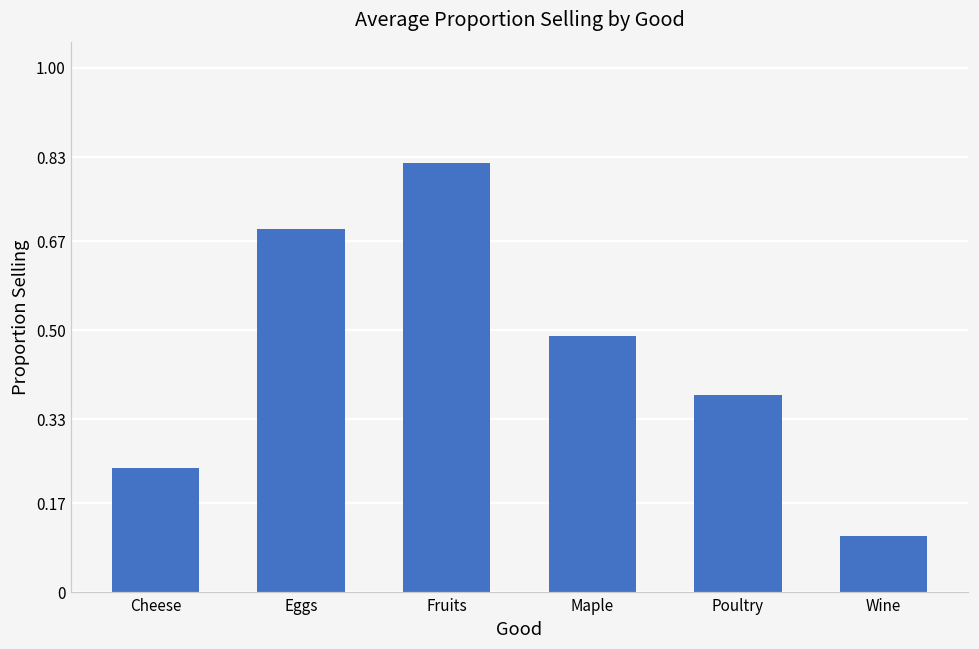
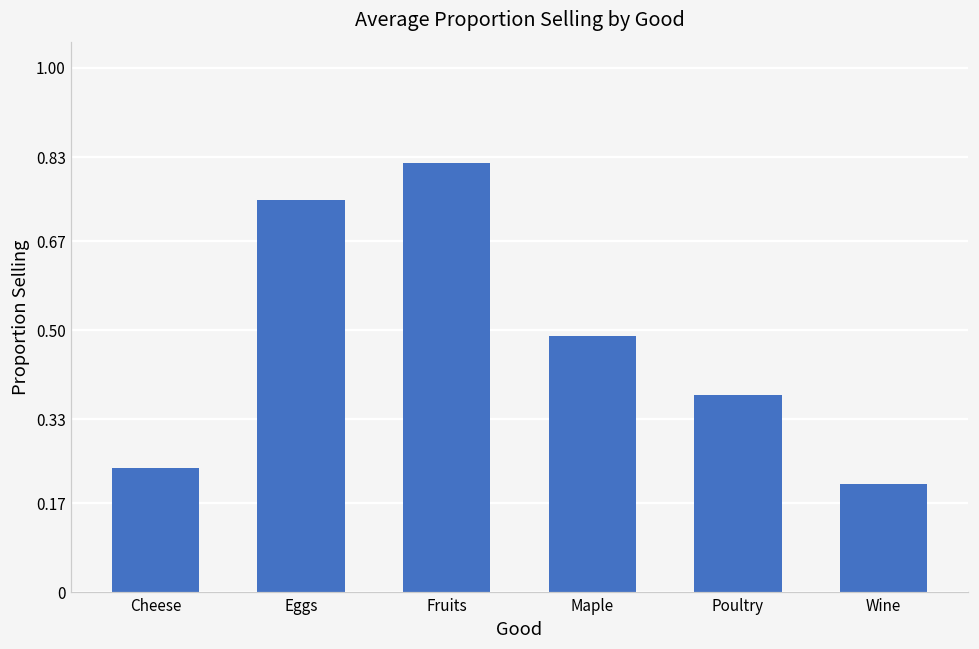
Eggs: 0.69 -> 0.75
Wine: 0.11 -> 0.21
